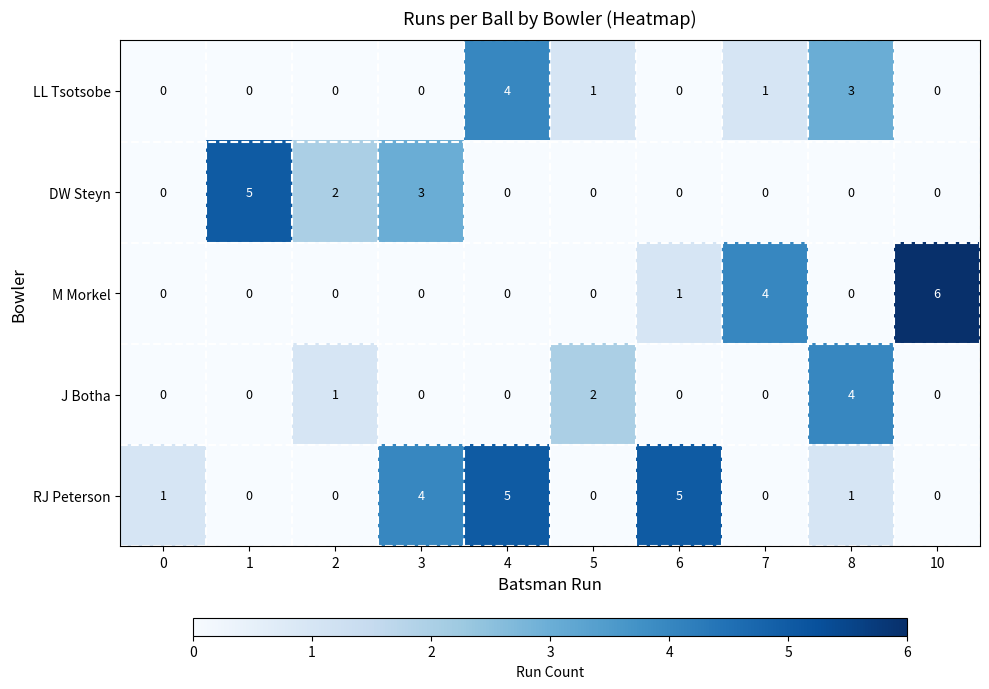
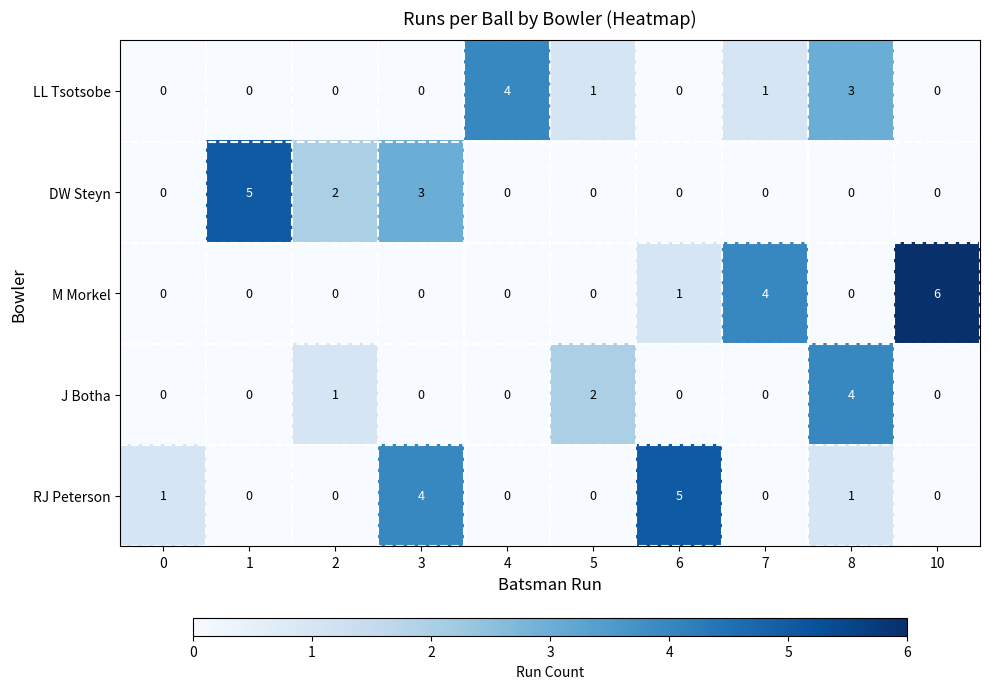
RJ Peterson, 4: 5 -> 0
